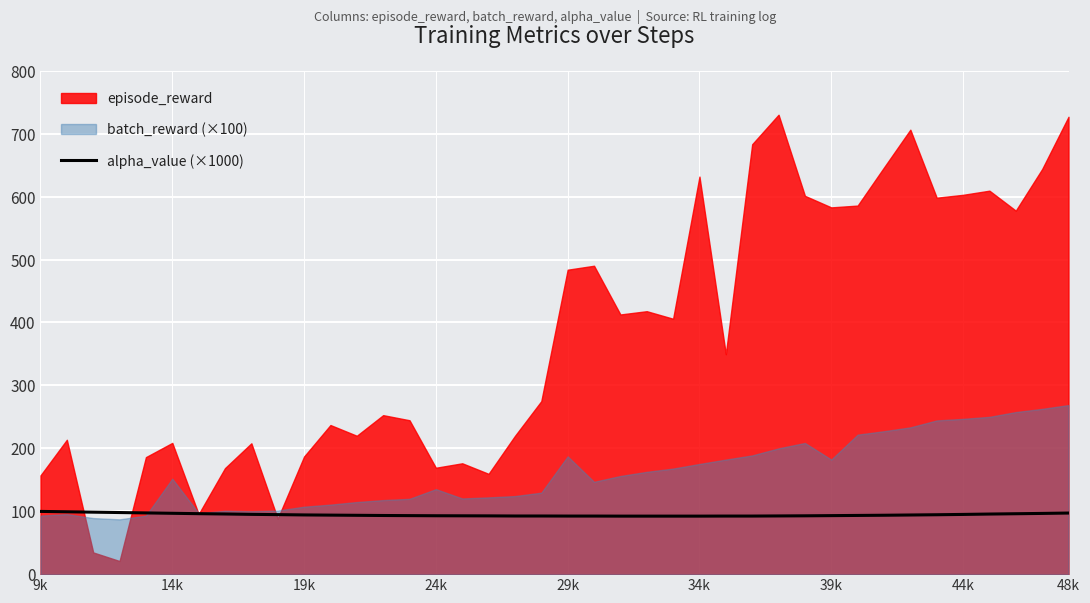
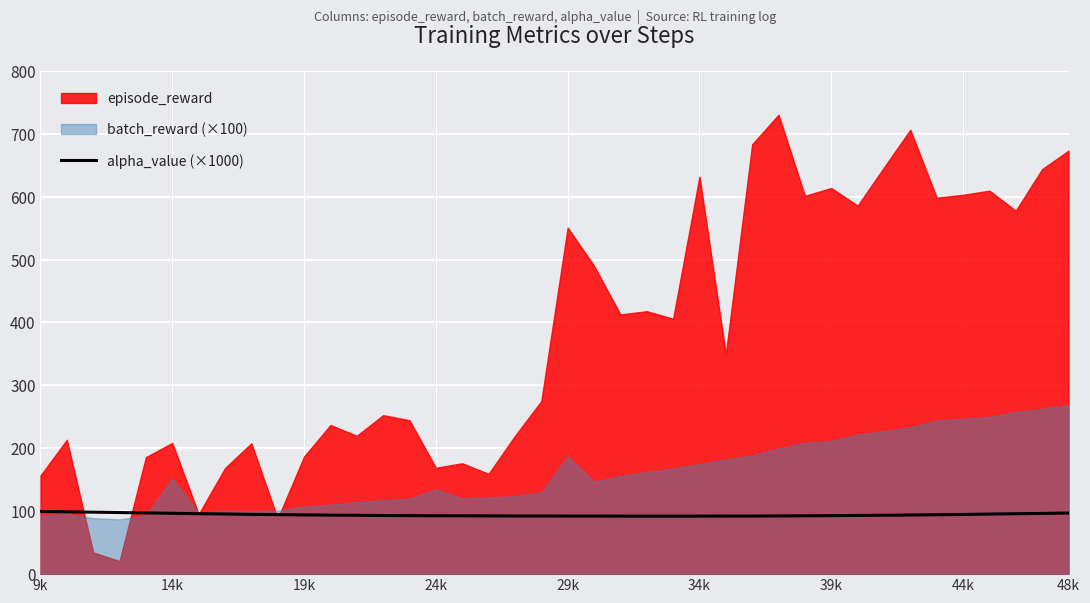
episode_reward, 29k: 480 -> 550
episode_reward, 39k: 580 -> 610
batch_reward (×100), 39k: 180 -> 210
episode_reward, 48k: 730 -> 670
